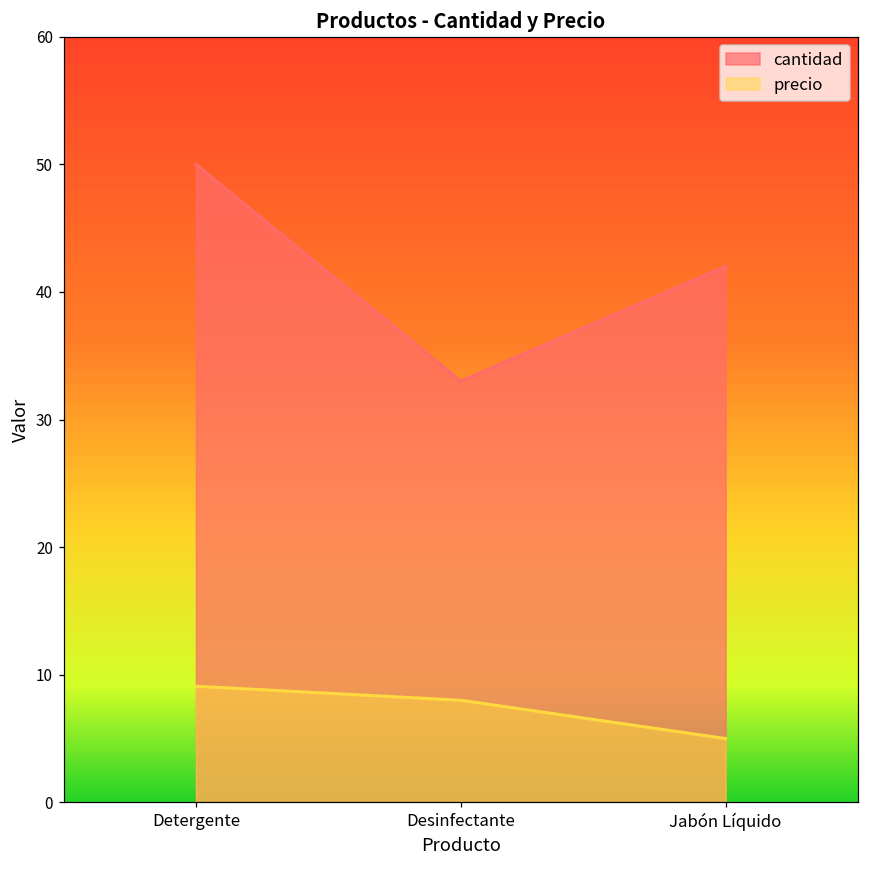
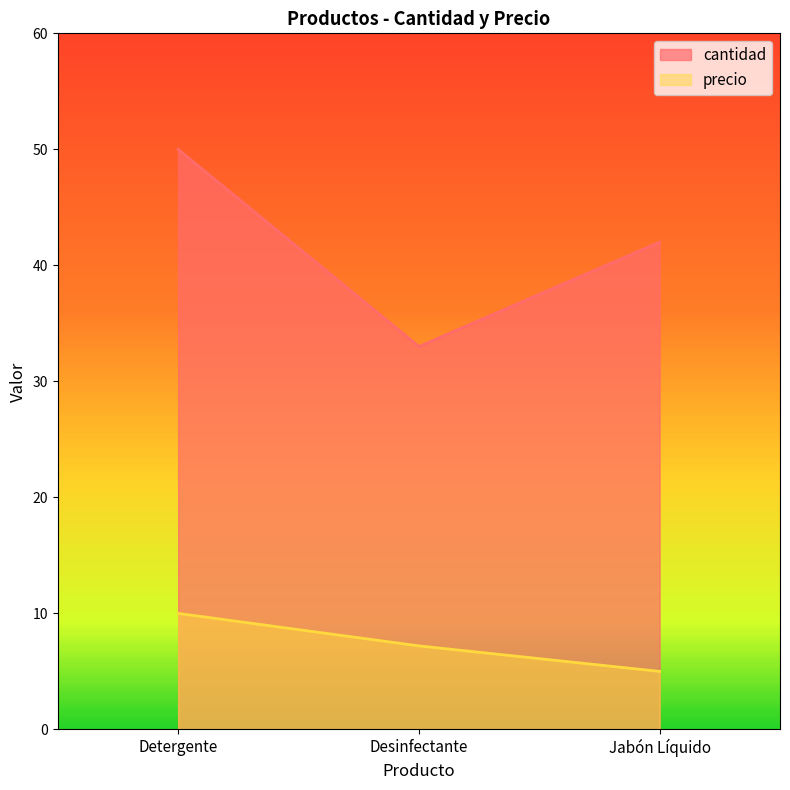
precio, Detergente: 9.1 -> 10.0
precio, Desinfectante: 8.0 -> 7.2
